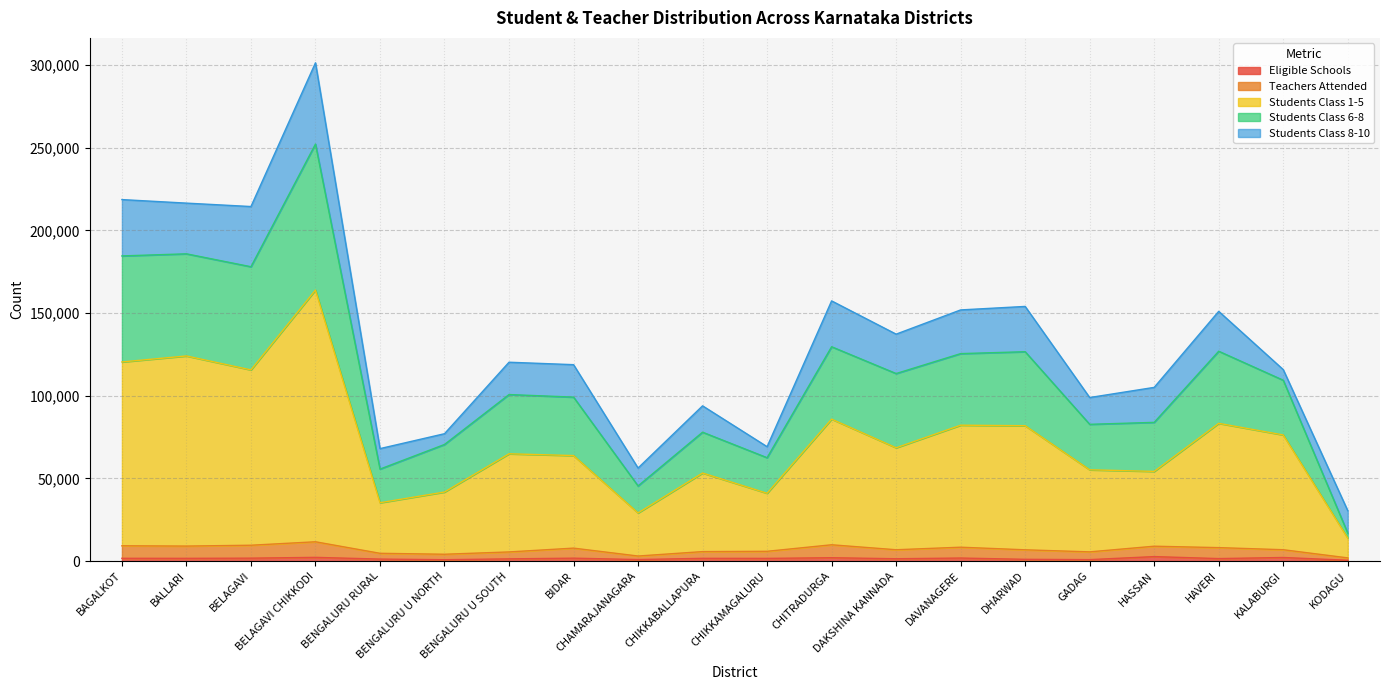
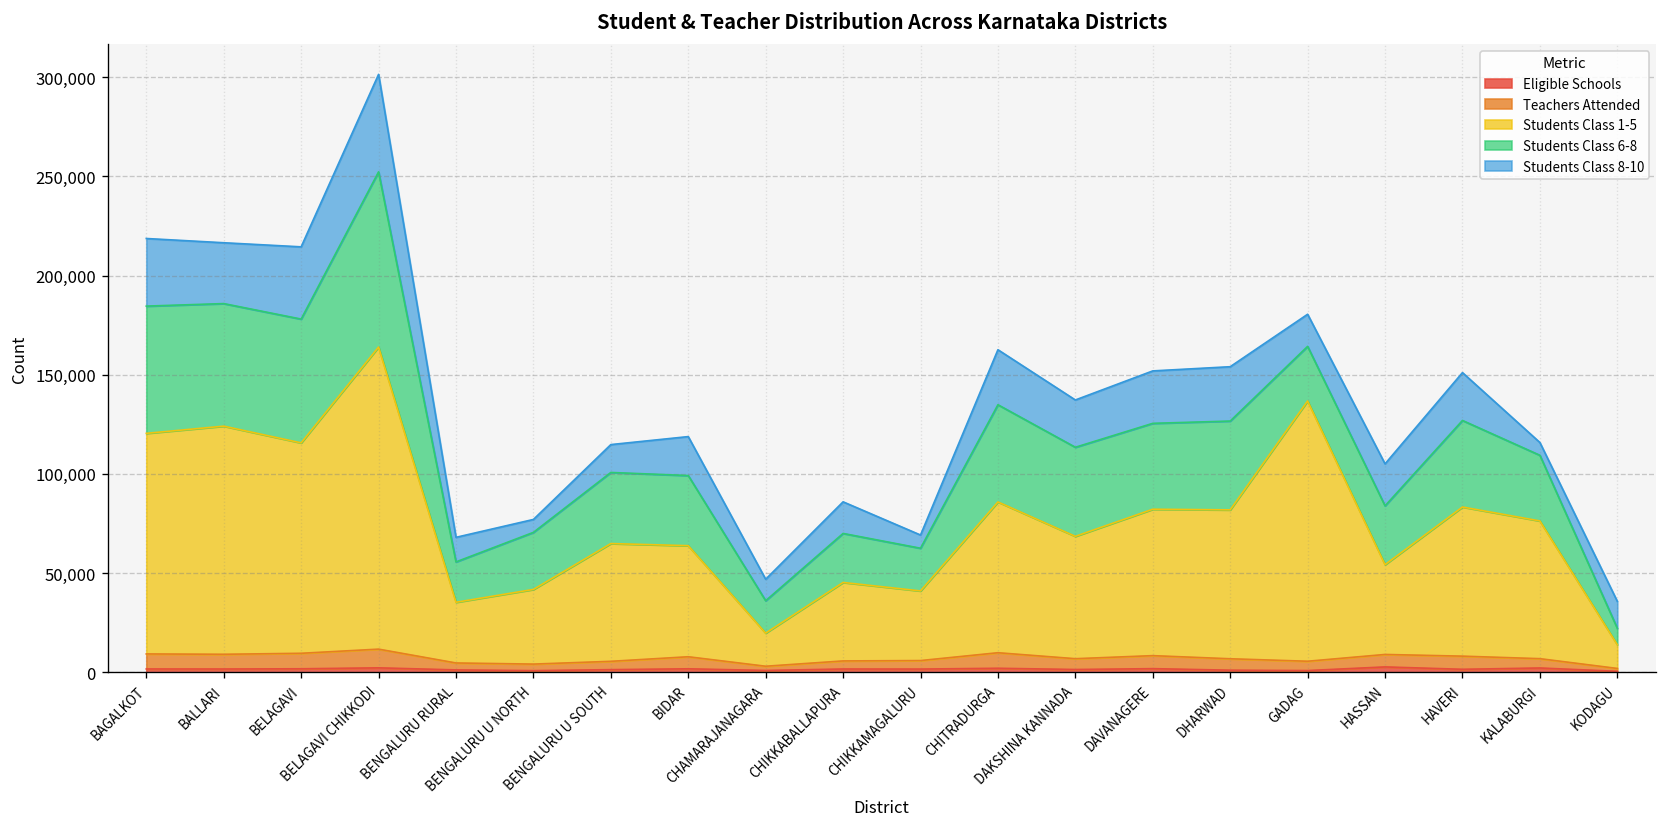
Students Class 8-10, BENGALURU U SOUTH: 20,000 -> 14,000
Students Class 1-5, CHAMARAJANAGARA: 26,000 -> 17,000
Students Class 1-5, CHIKKABALLAPURA: 48,000 -> 40,000
Students Class 6-8, CHITRADURGA: 44,000 -> 49,000
Students Class 1-5, GADAG: 50,000 -> 131,000
Students Class 6-8, KODAGU: 3,000 -> 8,000
